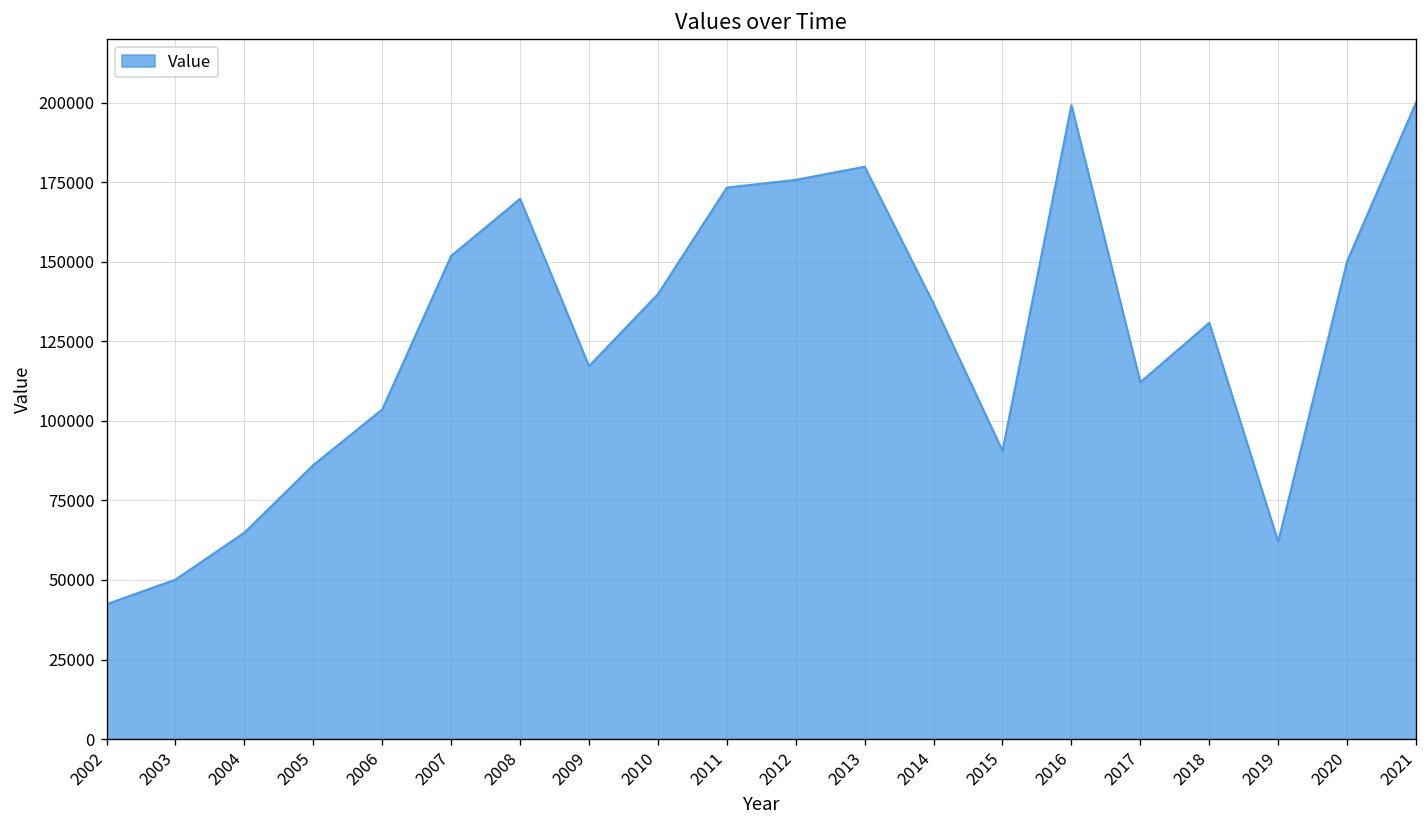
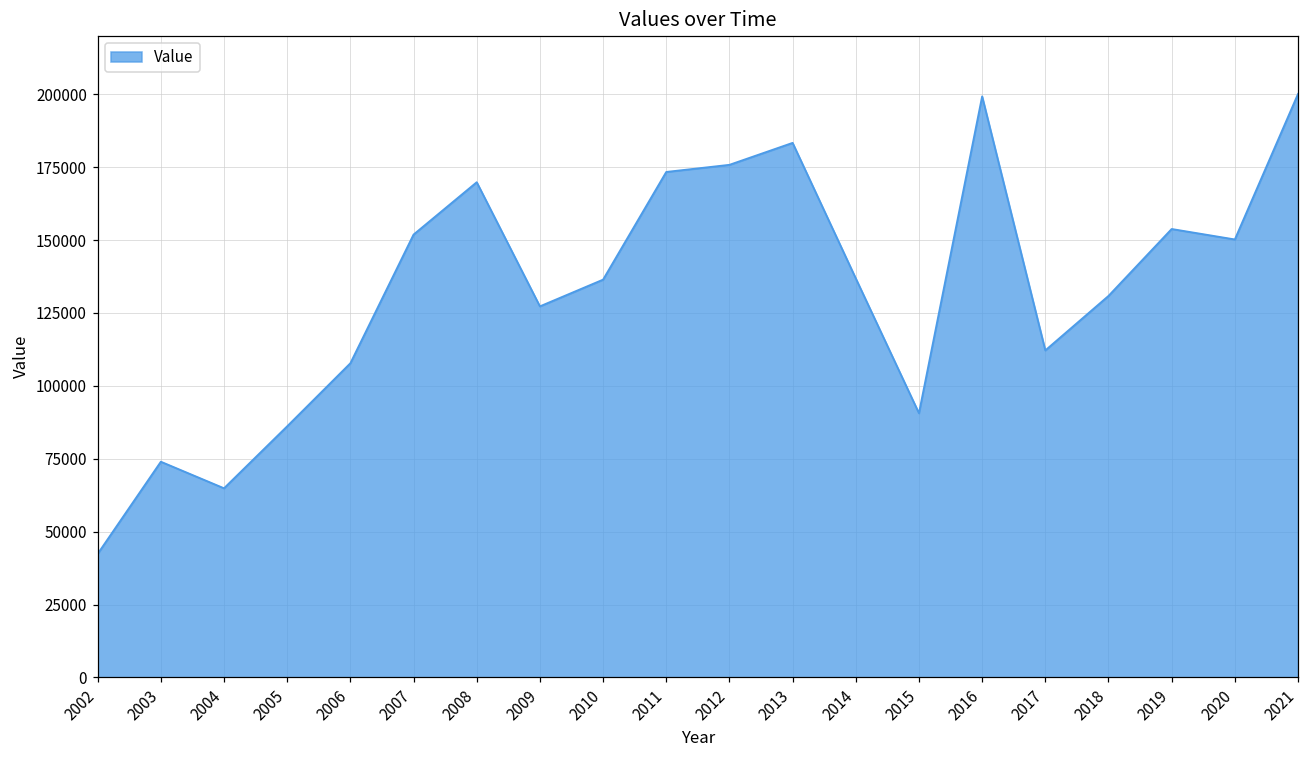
2003: 50000 -> 74000
2006: 104000 -> 108000
2009: 117000 -> 127000
2010: 140000 -> 136000
2013: 180000 -> 183000
2019: 62000 -> 154000
